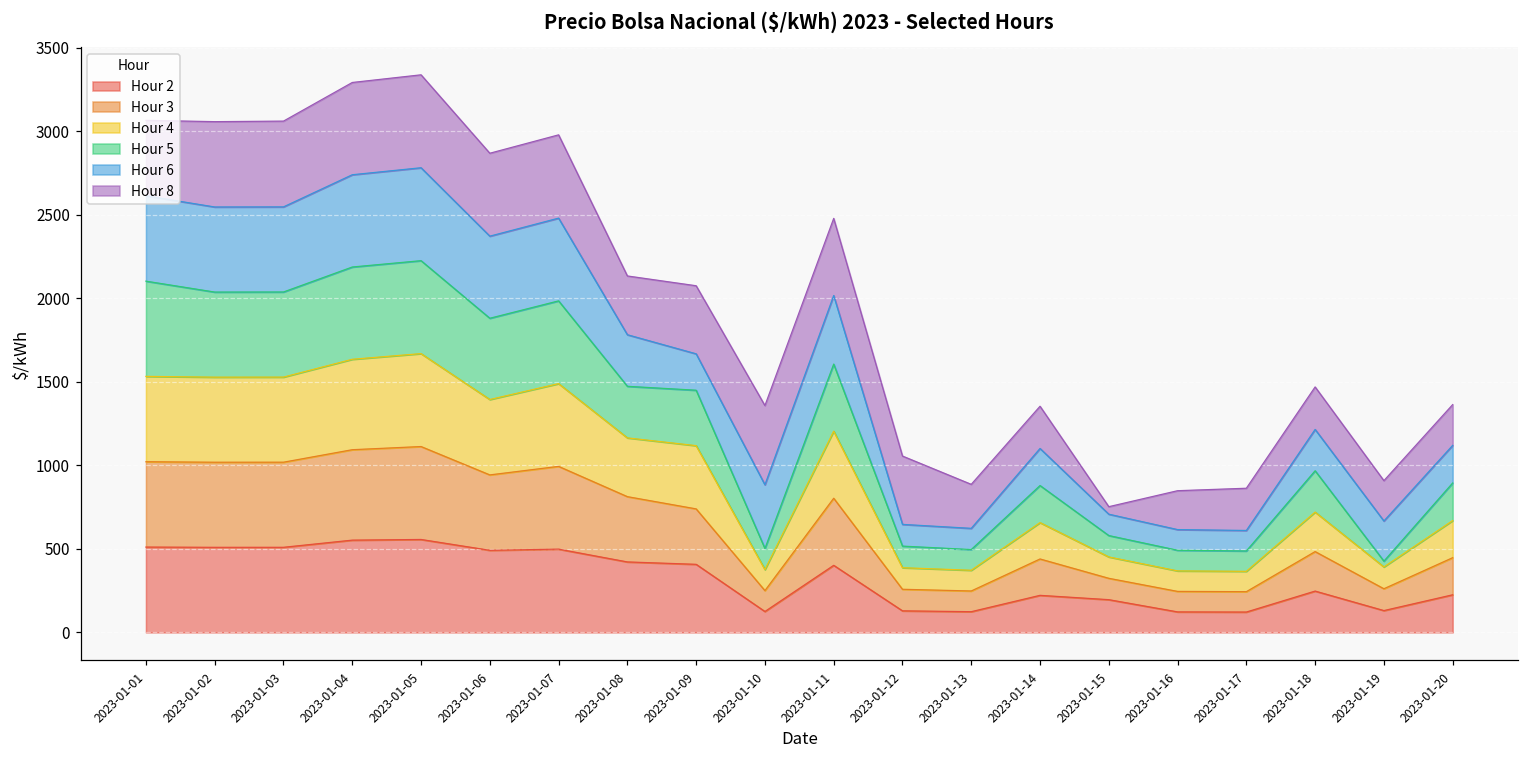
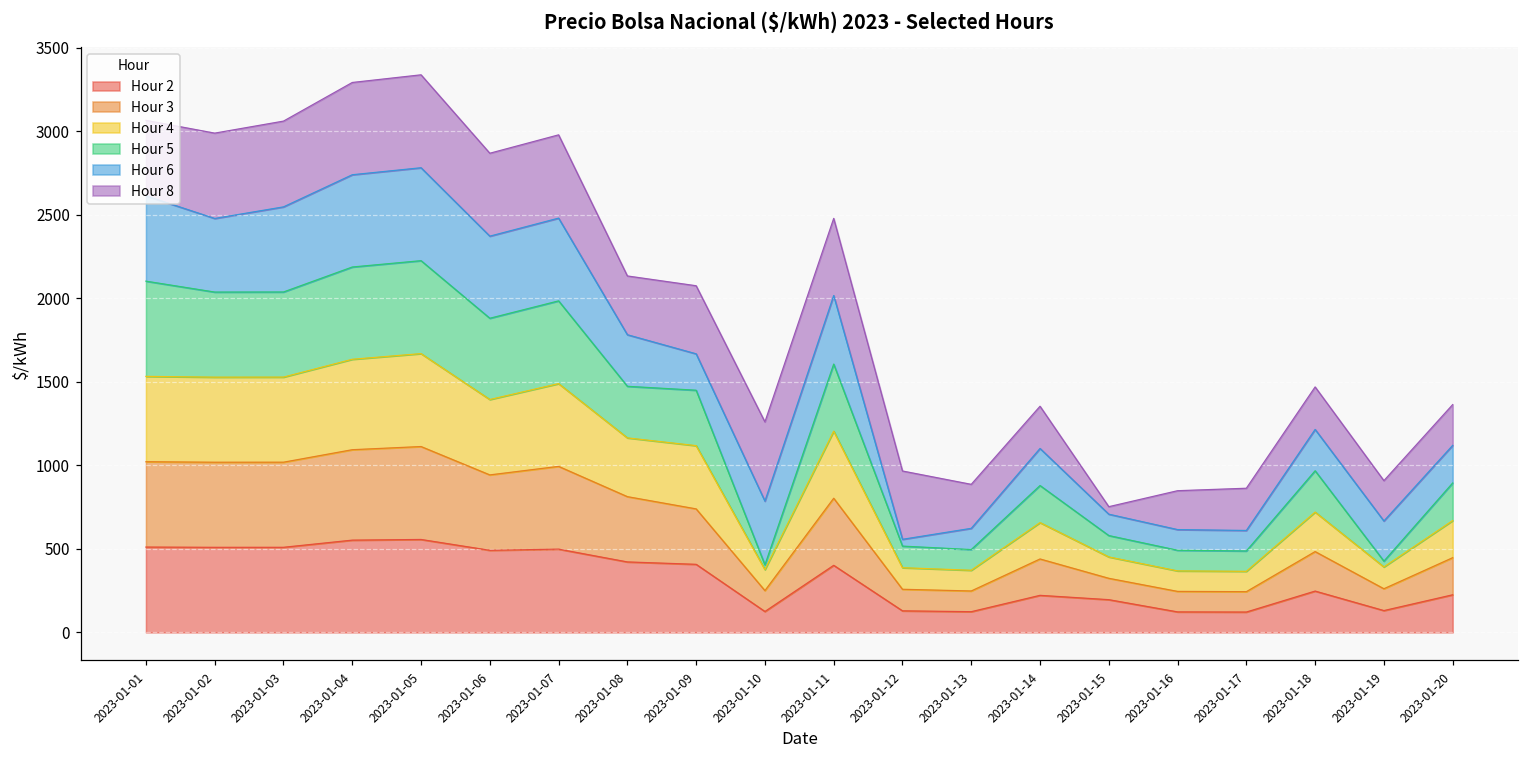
Hour 6, 2023-01-02: 510 -> 440
Hour 5, 2023-01-10: 130 -> 30
Hour 6, 2023-01-12: 130 -> 40
